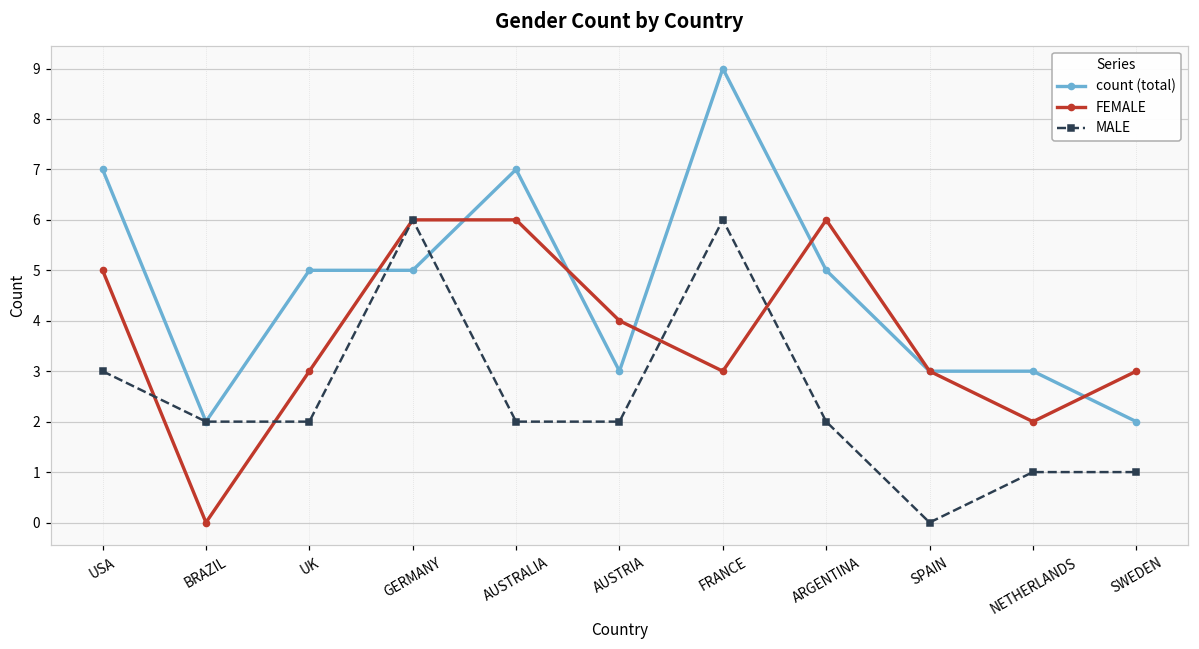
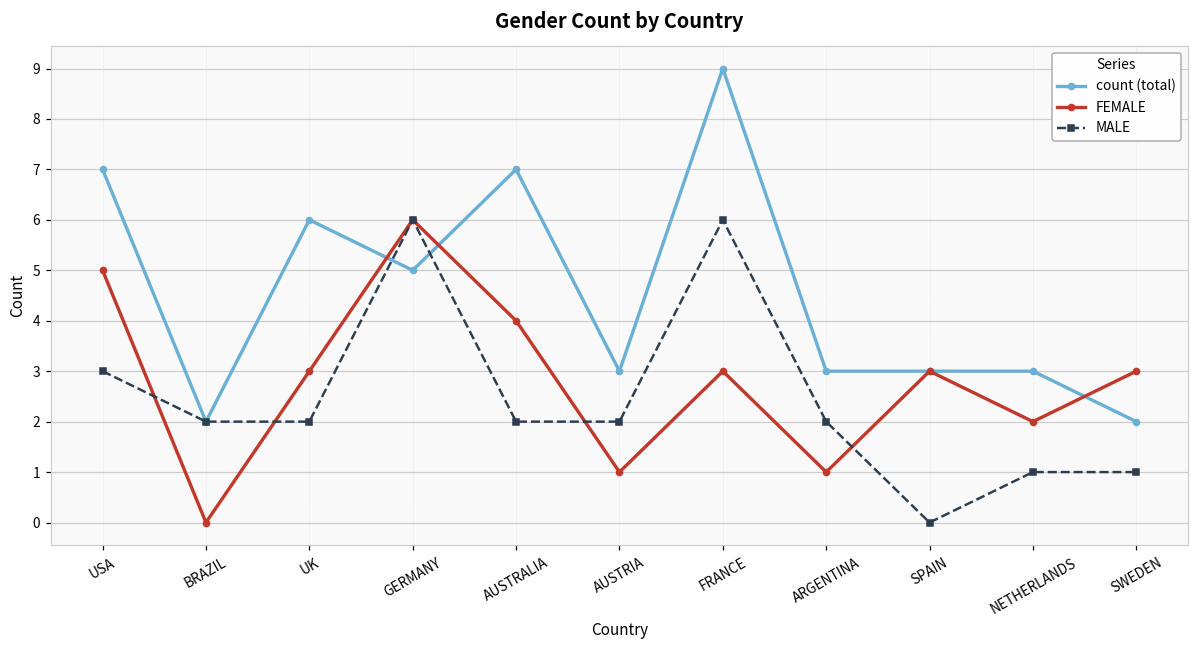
count (total), UK: 5 -> 6
FEMALE, AUSTRALIA: 6 -> 4
FEMALE, AUSTRIA: 4 -> 1
count (total), ARGENTINA: 5 -> 3
FEMALE, ARGENTINA: 6 -> 1
